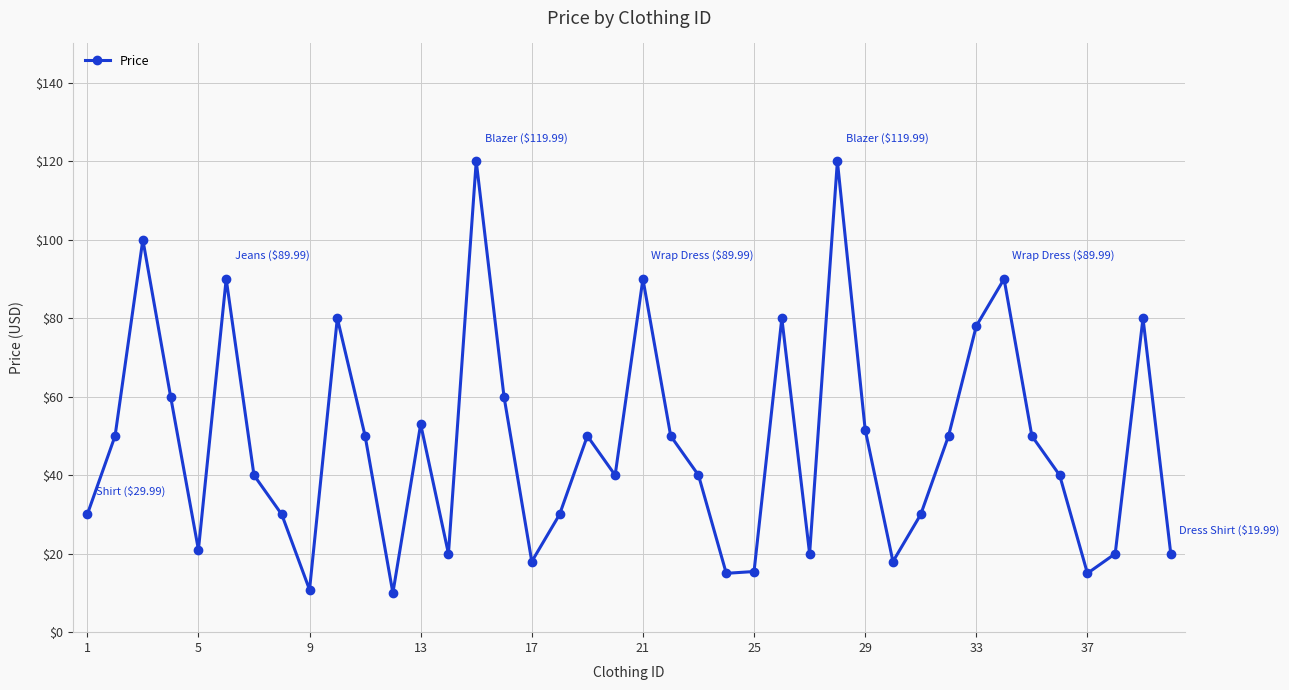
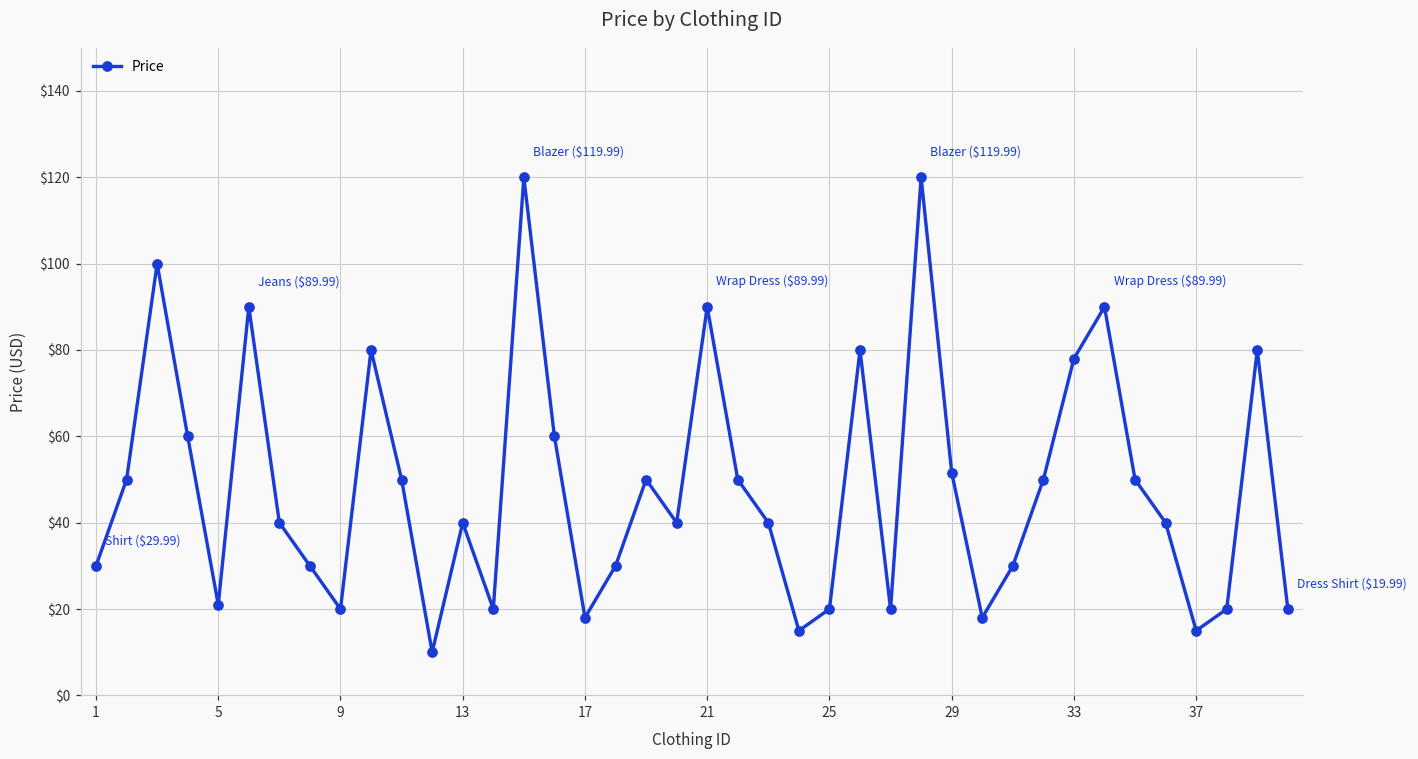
9: $11 -> $20
13: $53 -> $40
25: $15 -> $20
